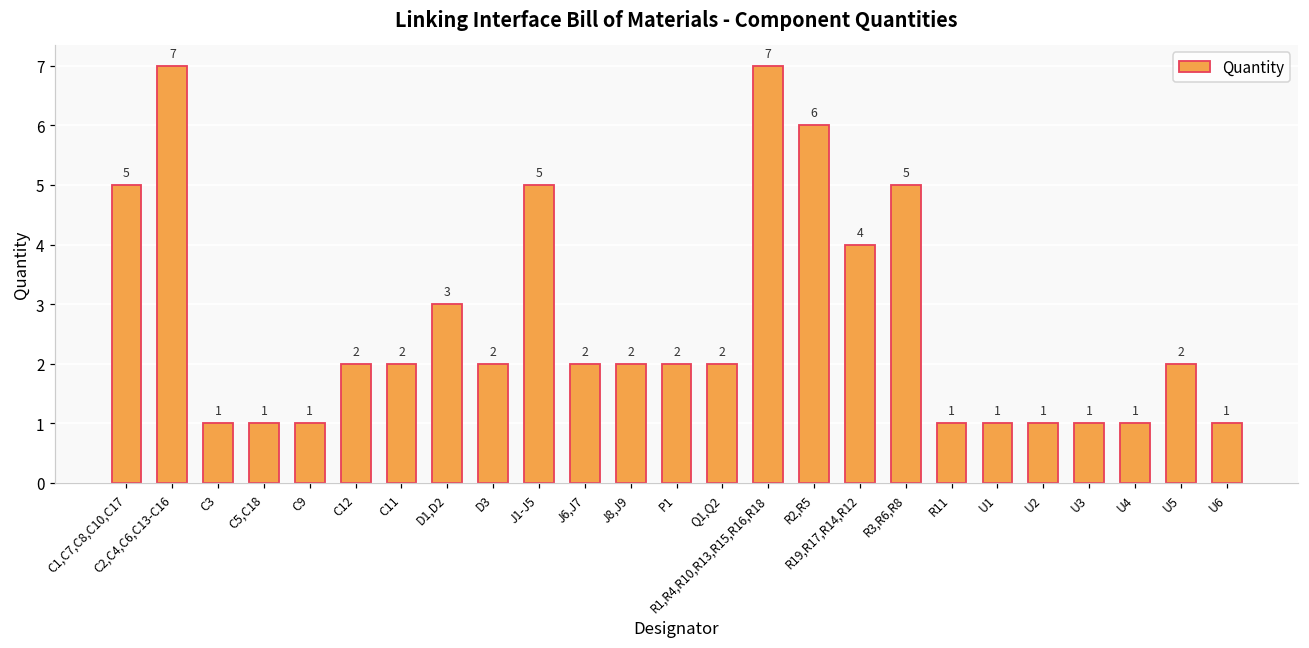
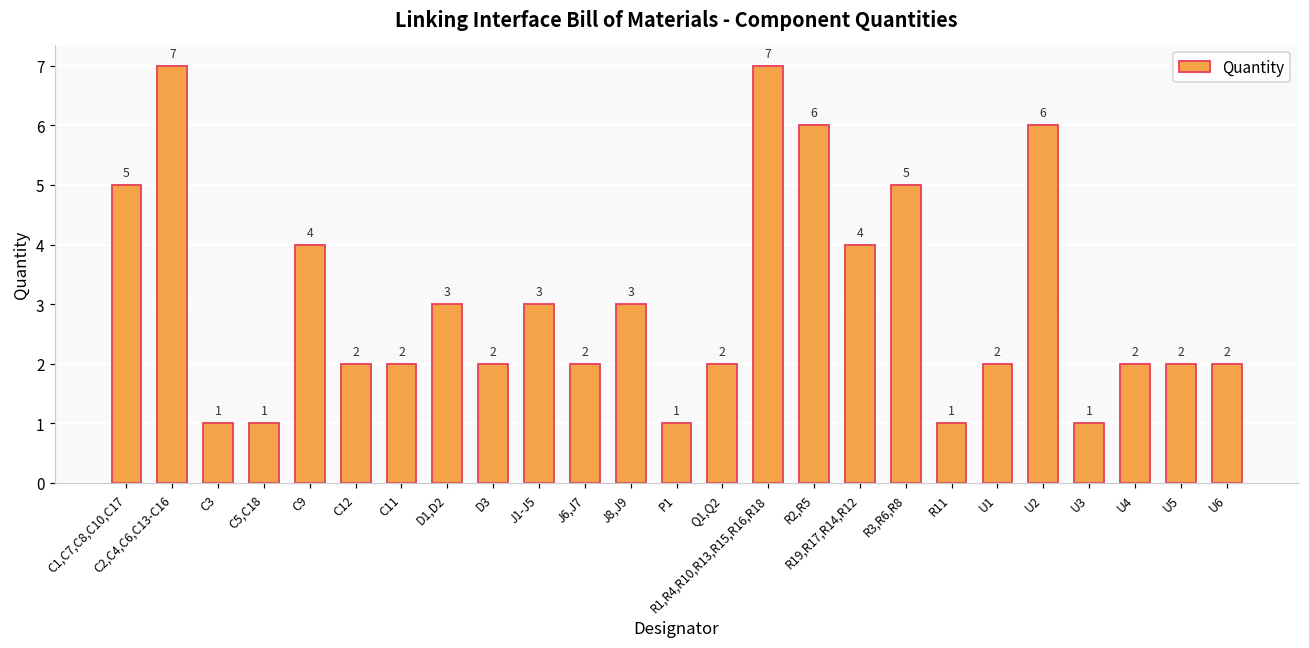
C9: 1 -> 4
J1-J5: 5 -> 3
J8,J9: 2 -> 3
P1: 2 -> 1
U1: 1 -> 2
U2: 1 -> 6
U4: 1 -> 2
U6: 1 -> 2
